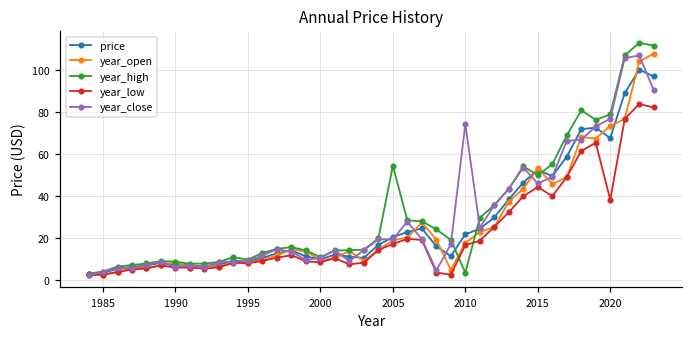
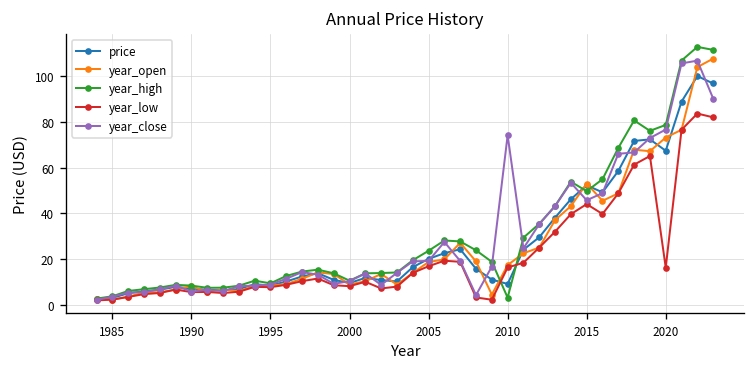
year_high, 2005: 54 -> 24
price, 2010: 22 -> 9
year_low, 2020: 38 -> 16
